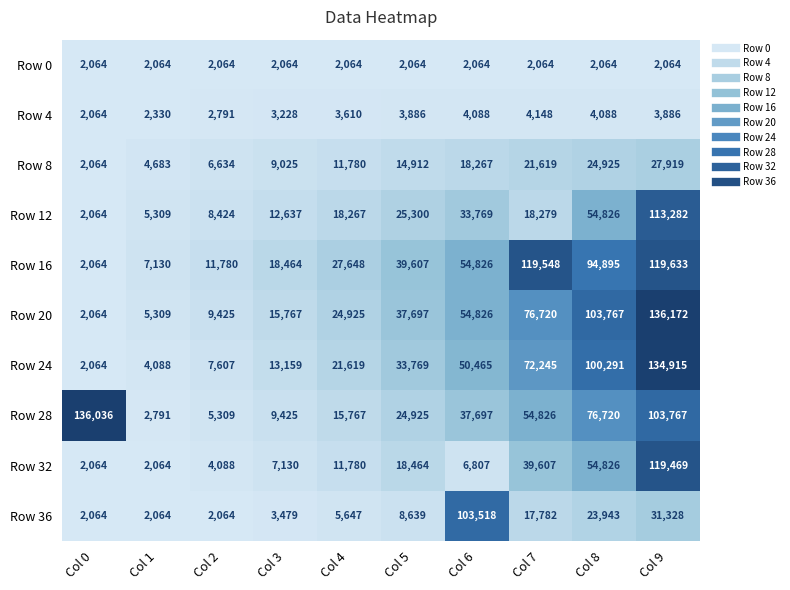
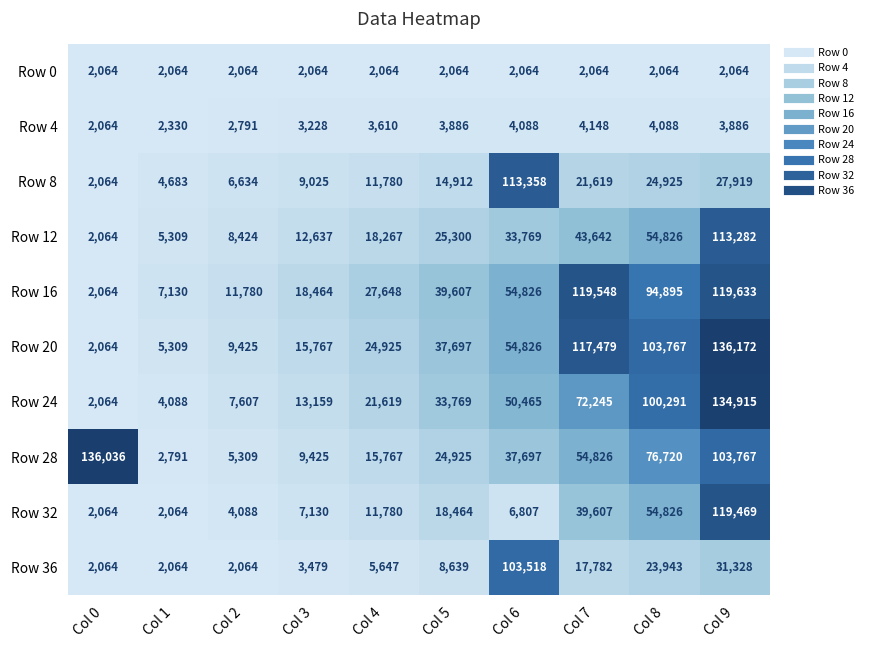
Row 8, Col 6: 18,267 -> 113,358
Row 12, Col 7: 18,279 -> 43,642
Row 20, Col 7: 76,720 -> 117,479
